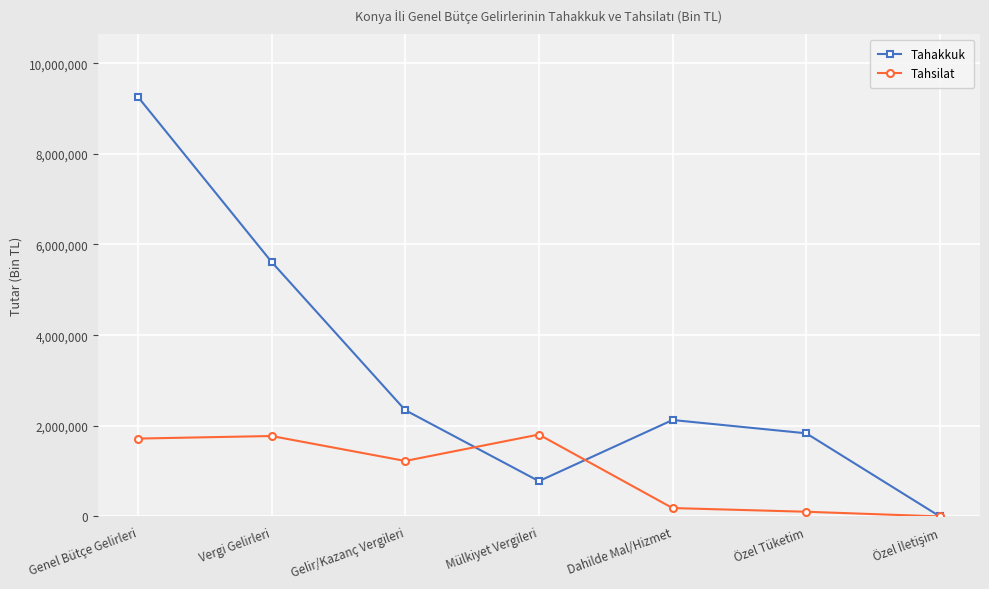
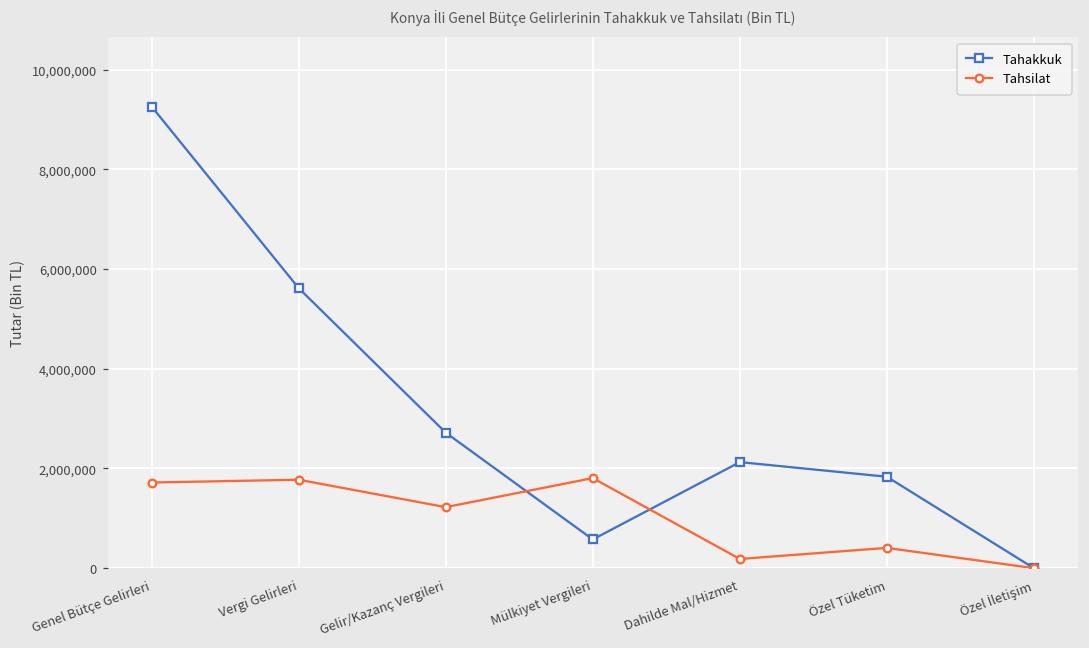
Tahakkuk, Gelir/Kazanç Vergileri: 2,300,000 -> 2,700,000
Tahakkuk, Mülkiyet Vergileri: 800,000 -> 600,000
Tahsilat, Özel Tüketim: 100,000 -> 400,000
